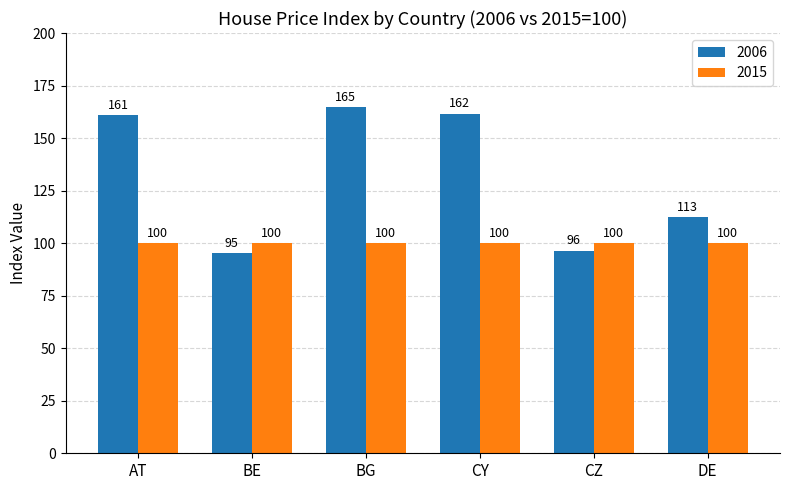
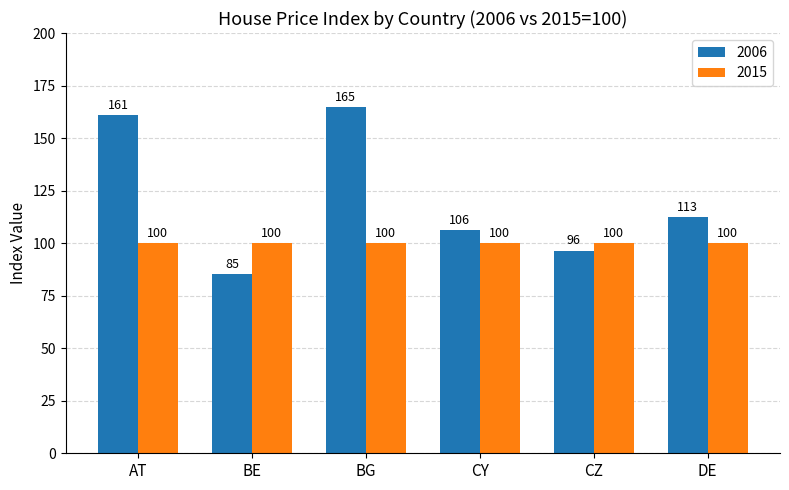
2006, BE: 95 -> 85
2006, CY: 162 -> 106
